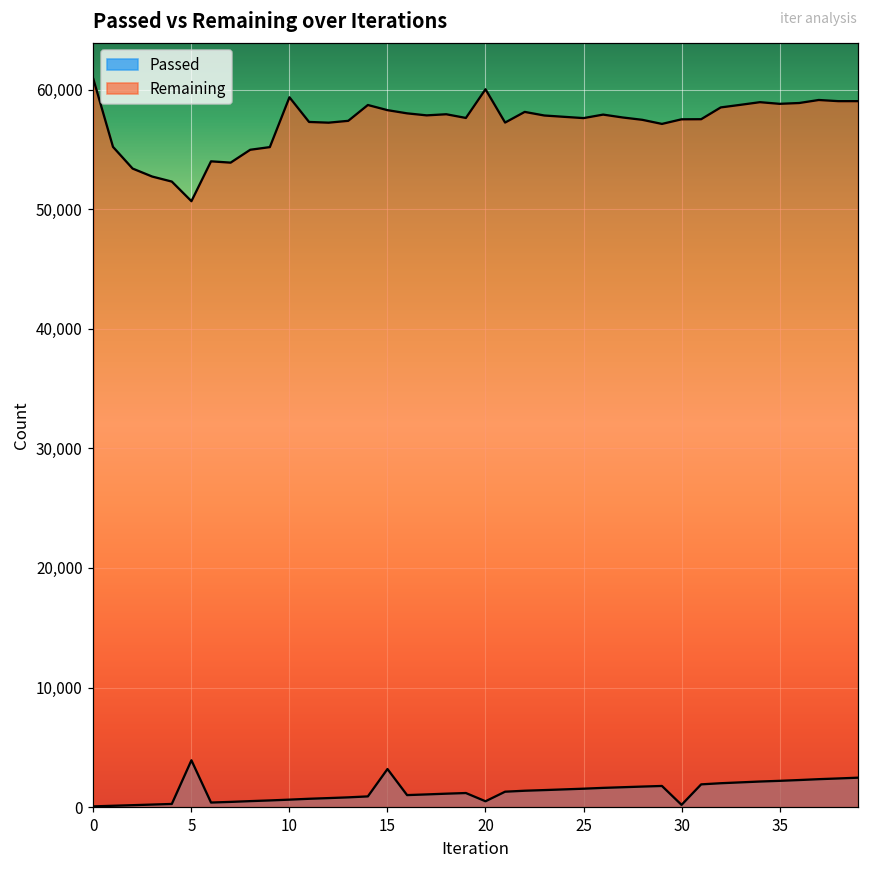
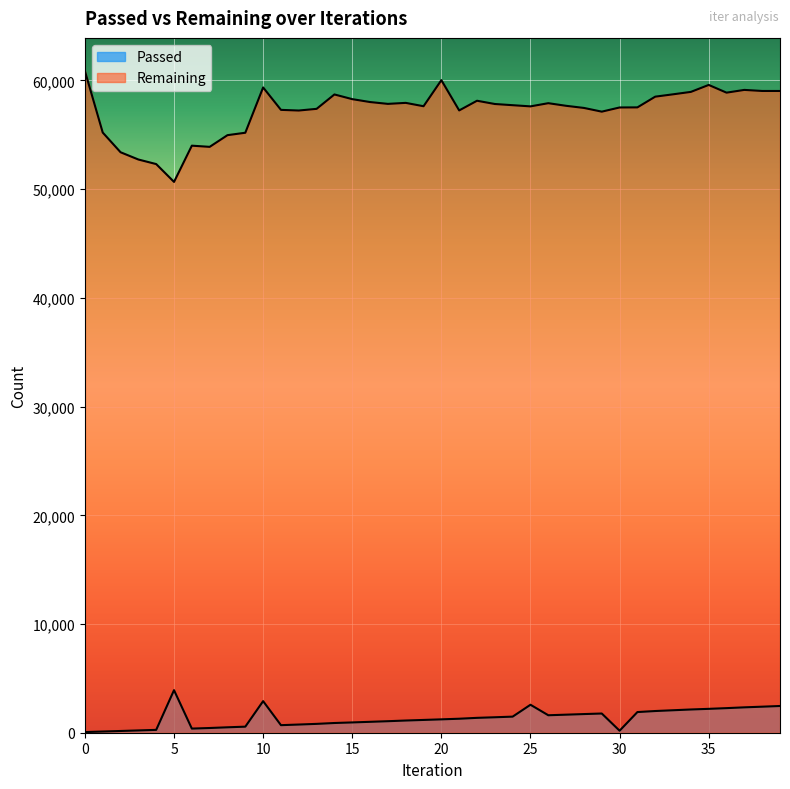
Passed, 10: 600 -> 2,900
Passed, 15: 3,200 -> 900
Passed, 20: 500 -> 1,200
Passed, 25: 1,500 -> 2,600
Remaining, 35: 58,800 -> 59,600
